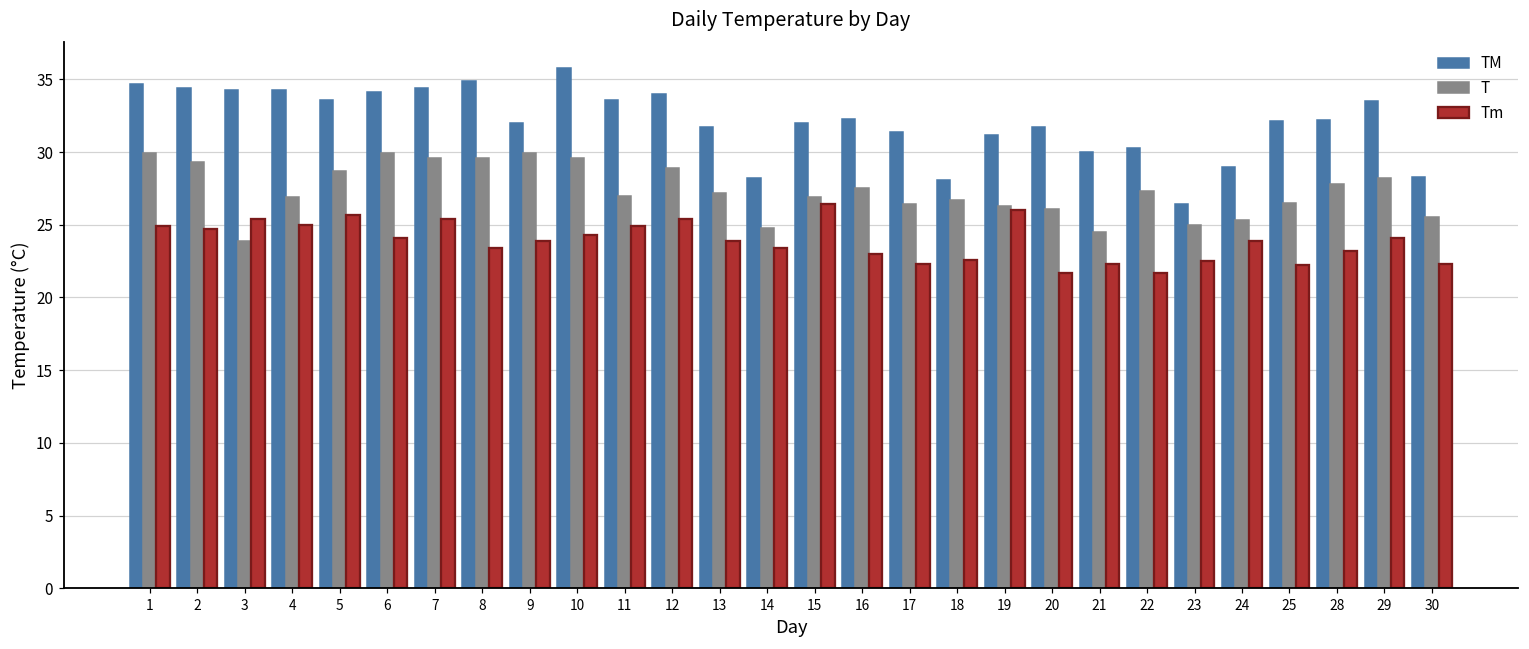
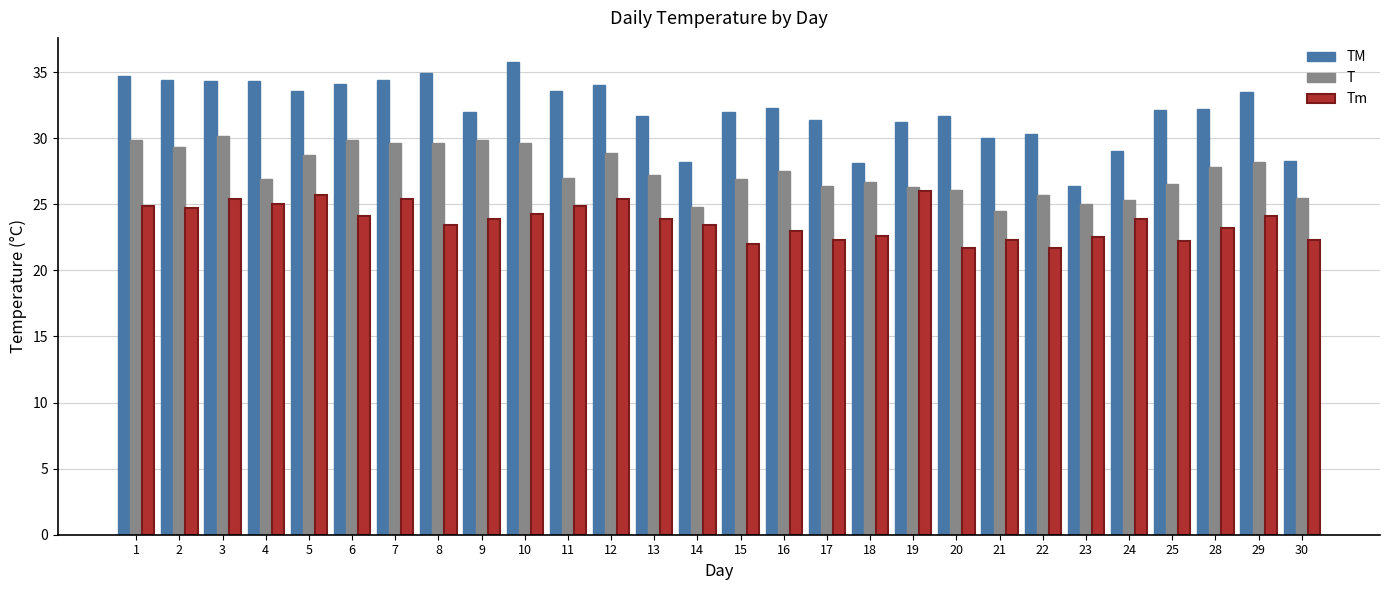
T, 3: 23.9 -> 30.2
Tm, 15: 26.4 -> 22.0
T, 22: 27.3 -> 25.7
